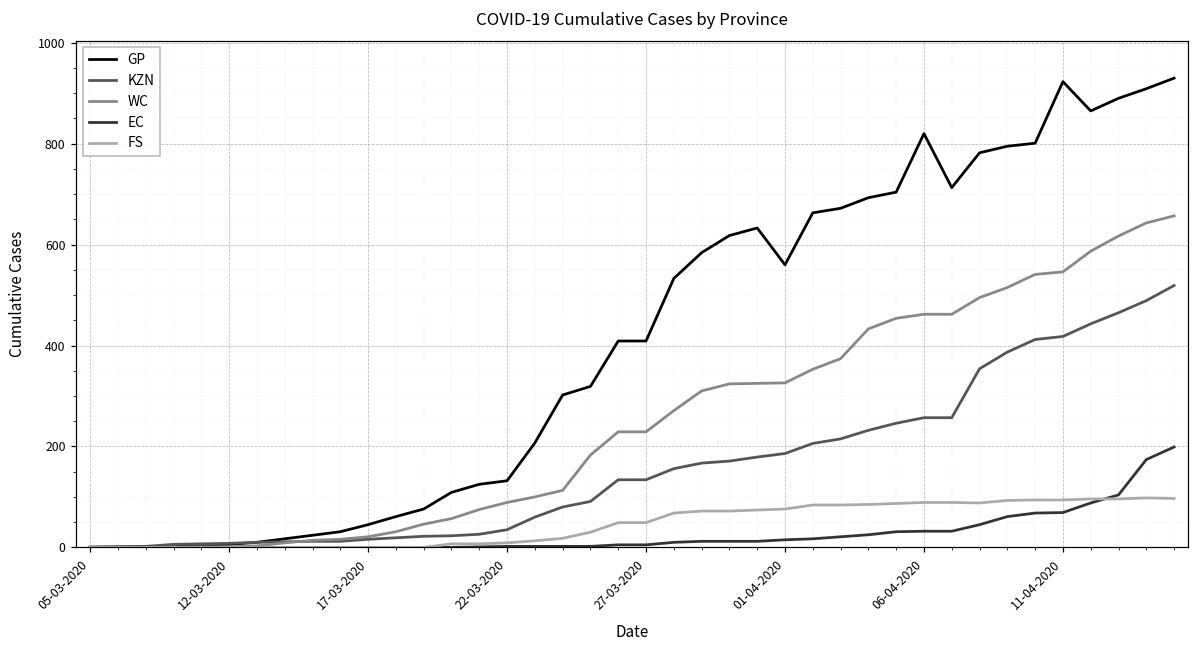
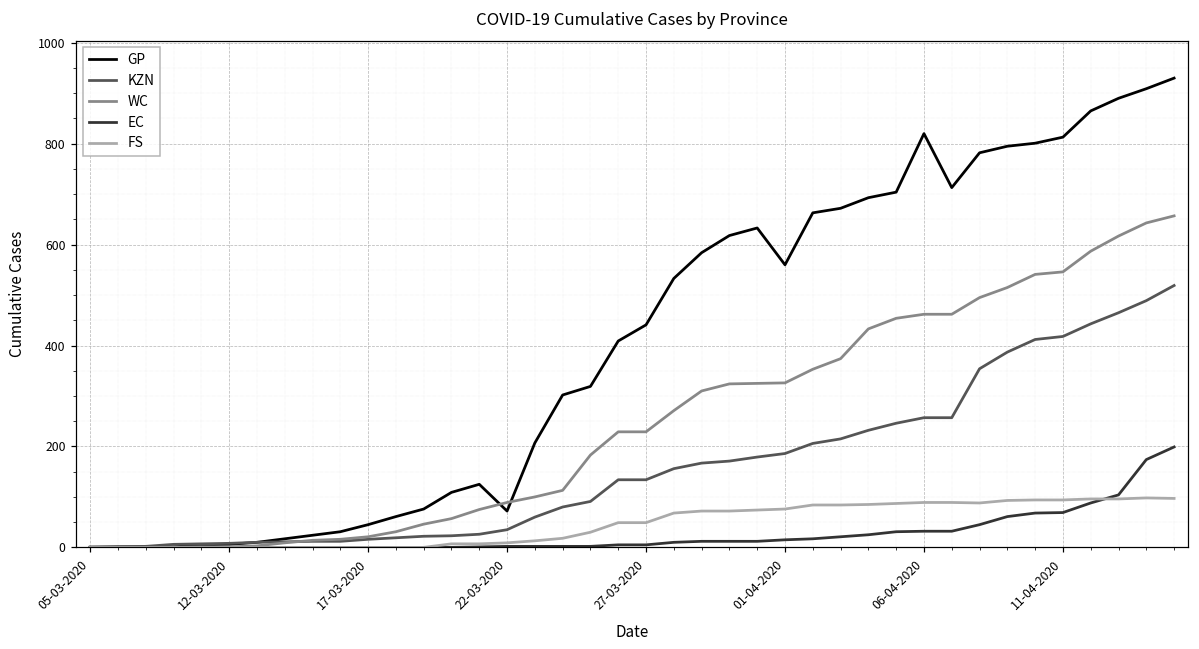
GP, 22-03-2020: 130 -> 70
GP, 27-03-2020: 410 -> 440
GP, 11-04-2020: 920 -> 810
